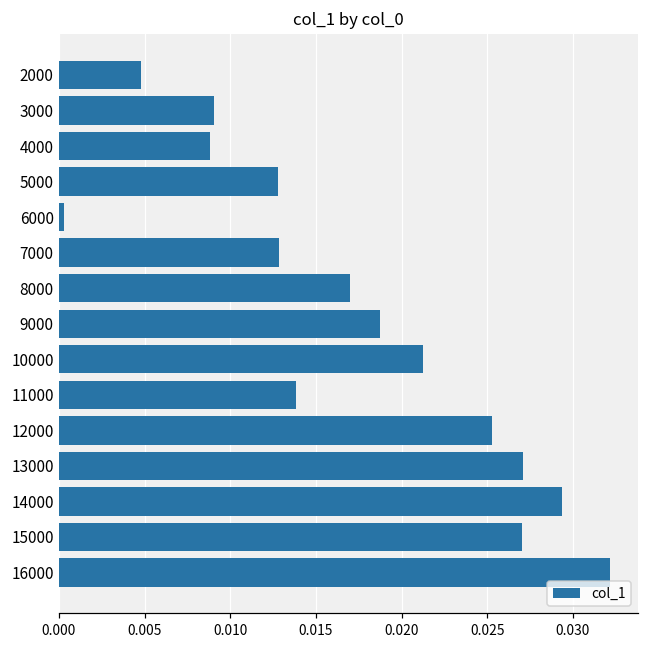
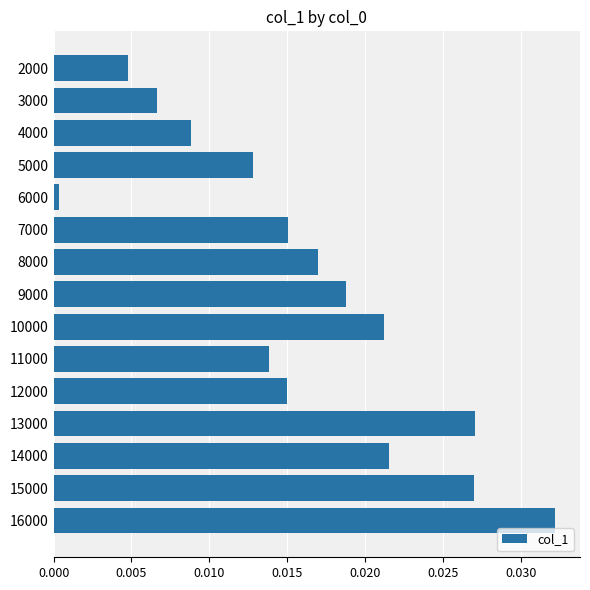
3000: 0.0091 -> 0.0066
7000: 0.0128 -> 0.0151
12000: 0.0253 -> 0.0150
14000: 0.0294 -> 0.0215
